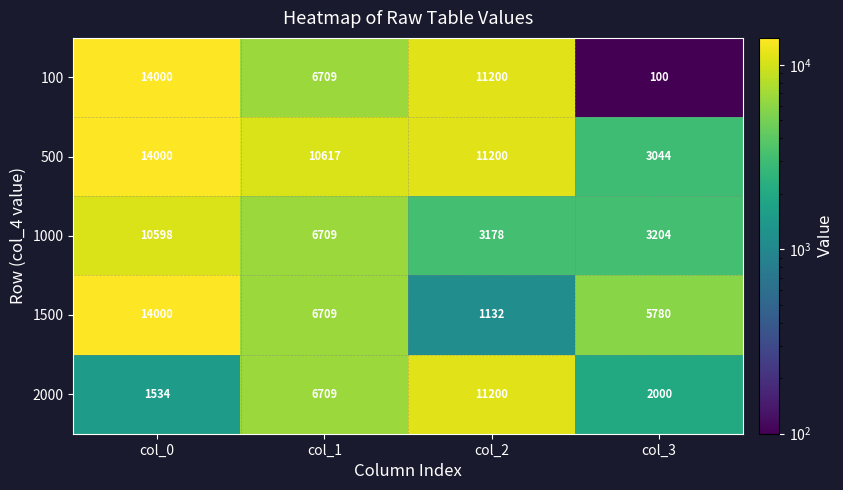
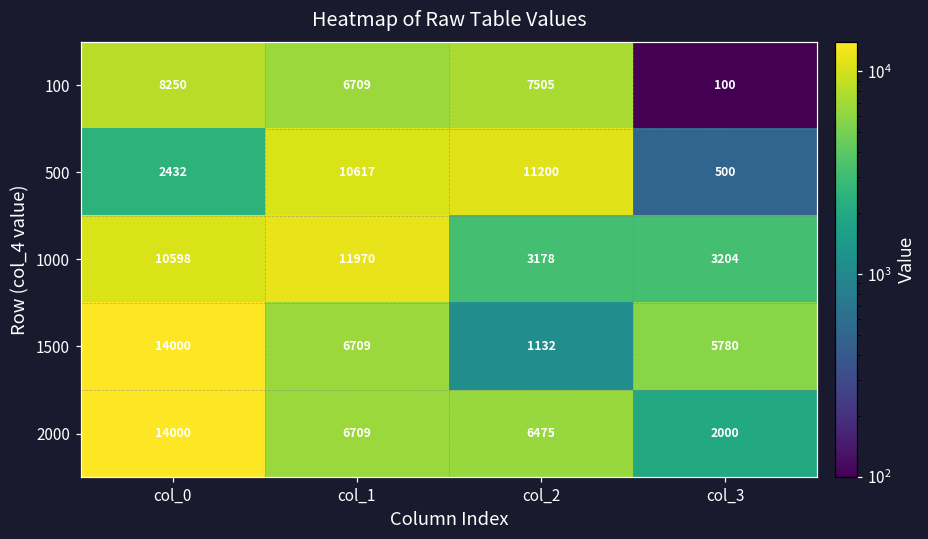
100, col_0: 14000 -> 8250
100, col_2: 11200 -> 7505
500, col_0: 14000 -> 2432
500, col_3: 3044 -> 500
1000, col_1: 6709 -> 11970
2000, col_0: 1534 -> 14000
2000, col_2: 11200 -> 6475
